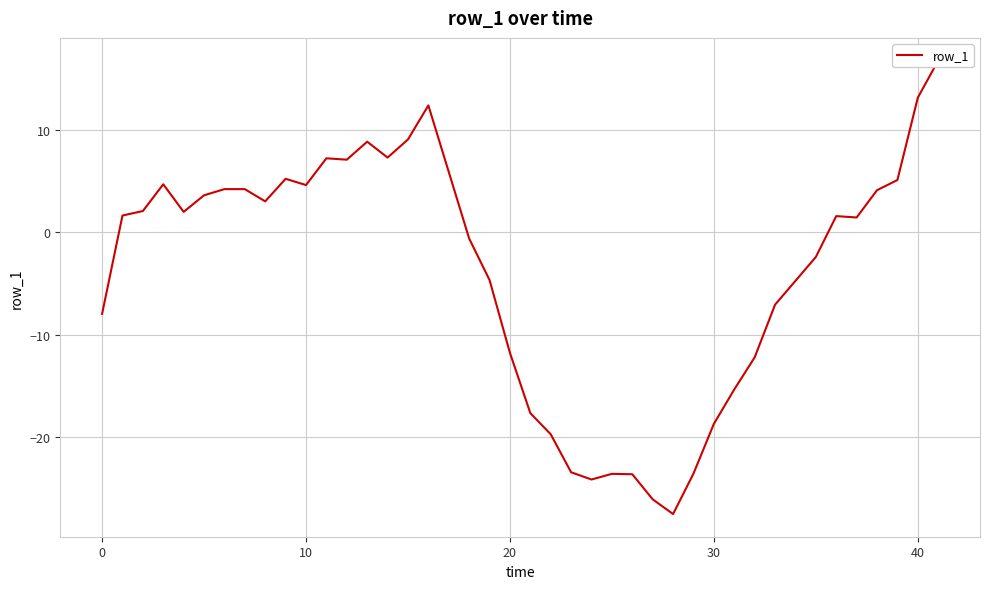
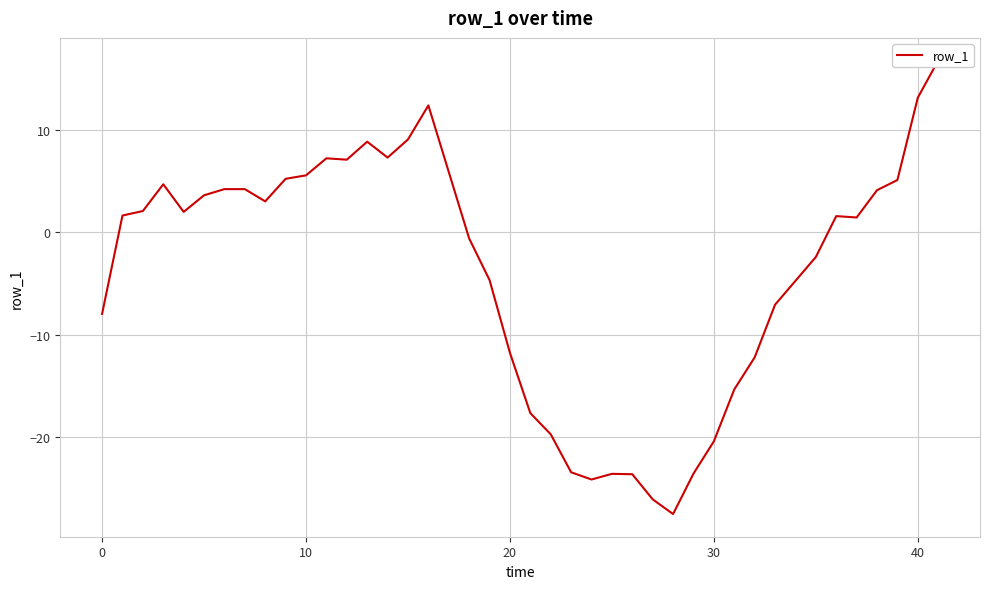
10: 4.6 -> 5.6
30: -18.7 -> -20.4
